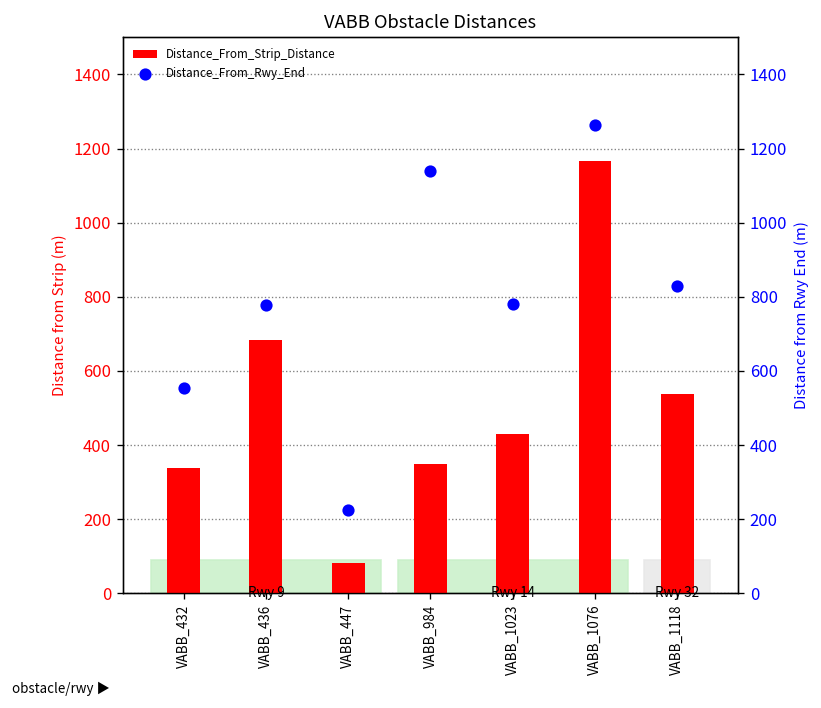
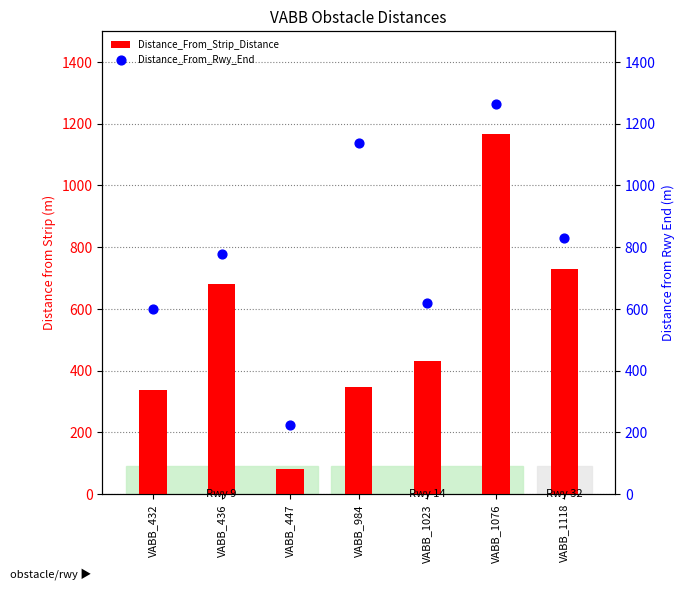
Distance_From_Strip_Distance, VABB_1118: 540 -> 730
Distance_From_Rwy_End, VABB_432: 550 -> 600
Distance_From_Rwy_End, VABB_1023: 780 -> 620
